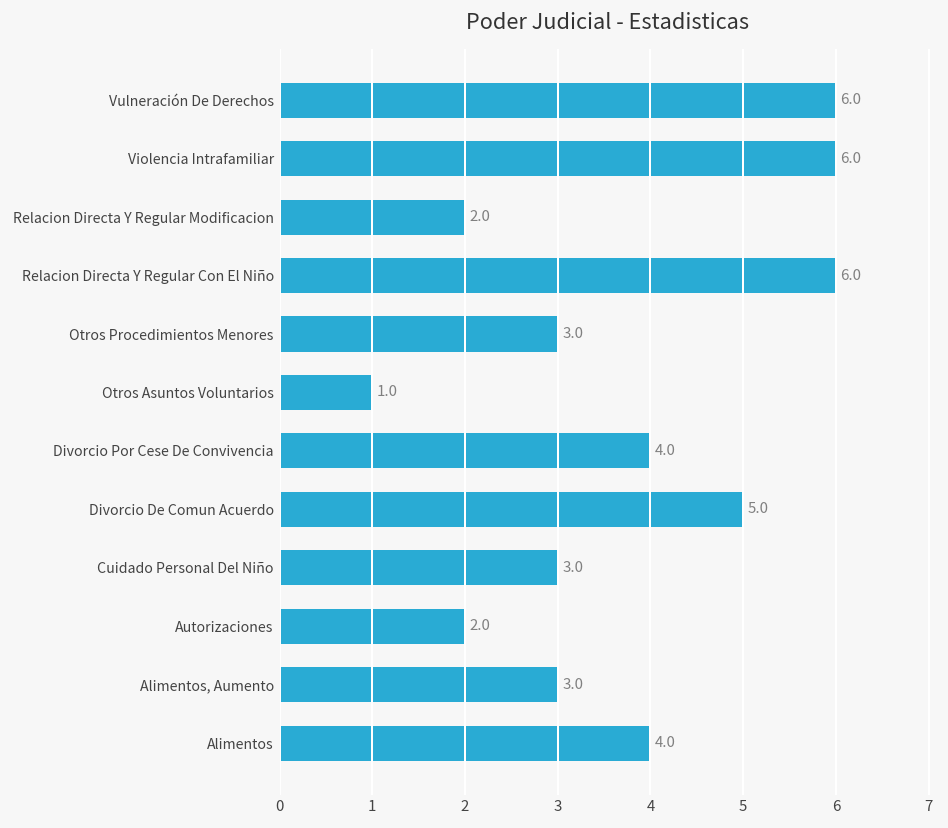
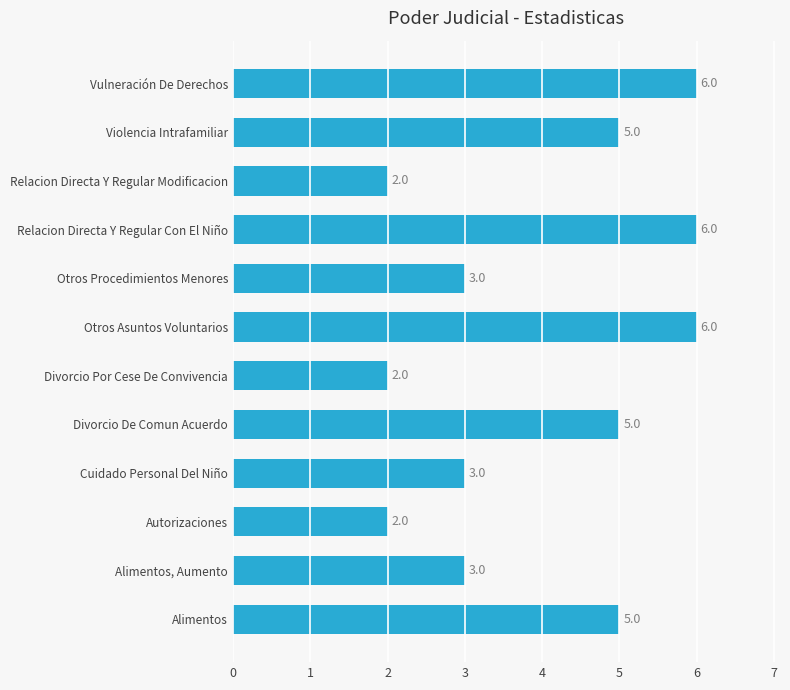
Violencia Intrafamiliar: 6.0 -> 5.0
Otros Asuntos Voluntarios: 1.0 -> 6.0
Divorcio Por Cese De Convivencia: 4.0 -> 2.0
Alimentos: 4.0 -> 5.0
